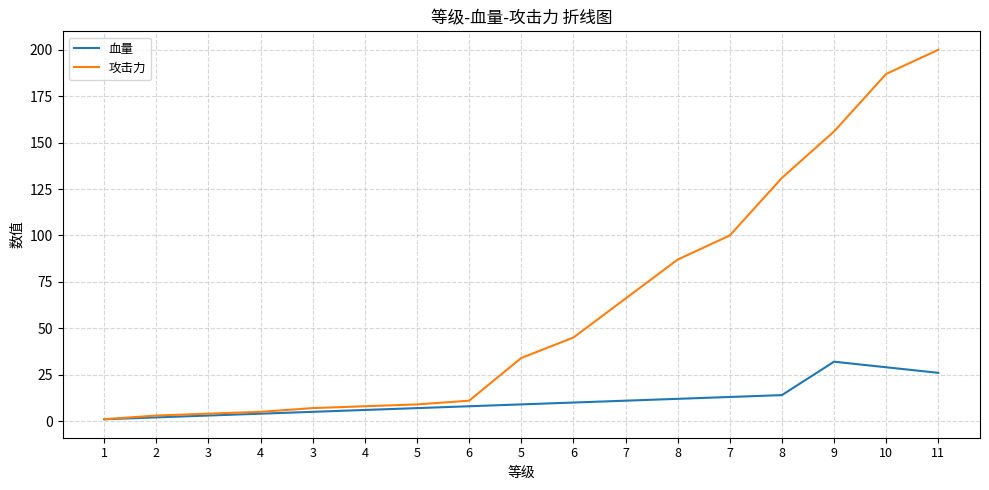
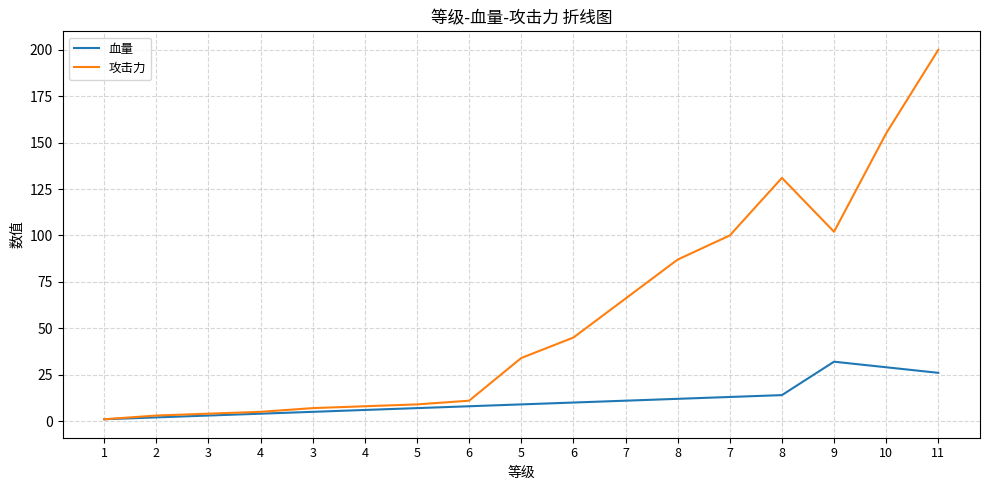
攻击力, 9: 156 -> 102
攻击力, 10: 187 -> 155
